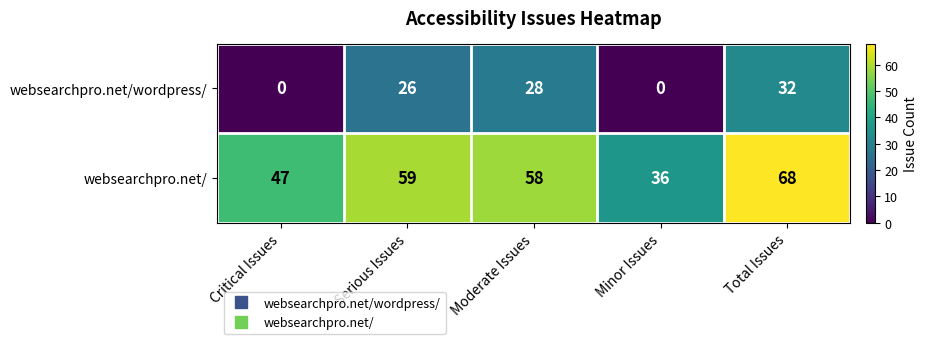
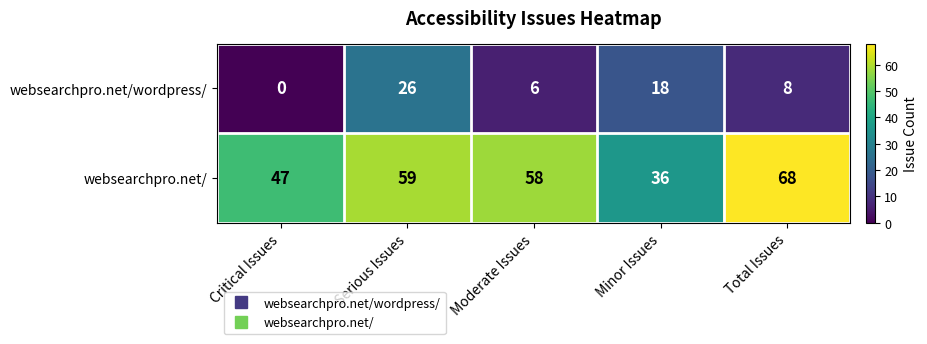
websearchpro.net/wordpress/, Moderate Issues: 28 -> 6
websearchpro.net/wordpress/, Minor Issues: 0 -> 18
websearchpro.net/wordpress/, Total Issues: 32 -> 8
